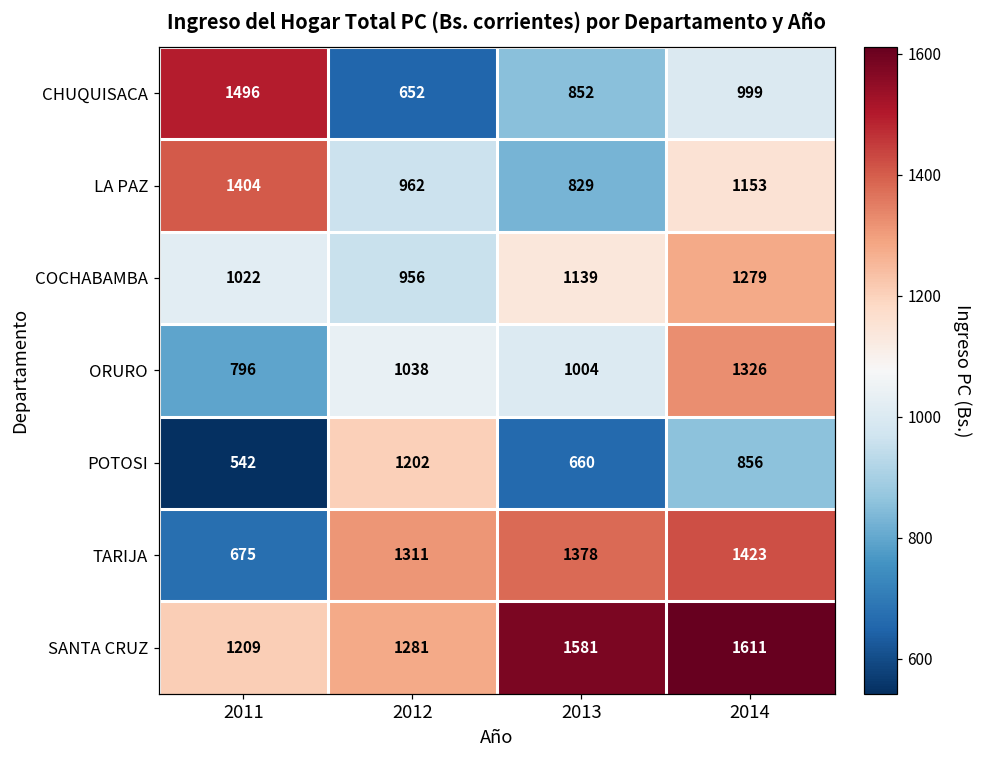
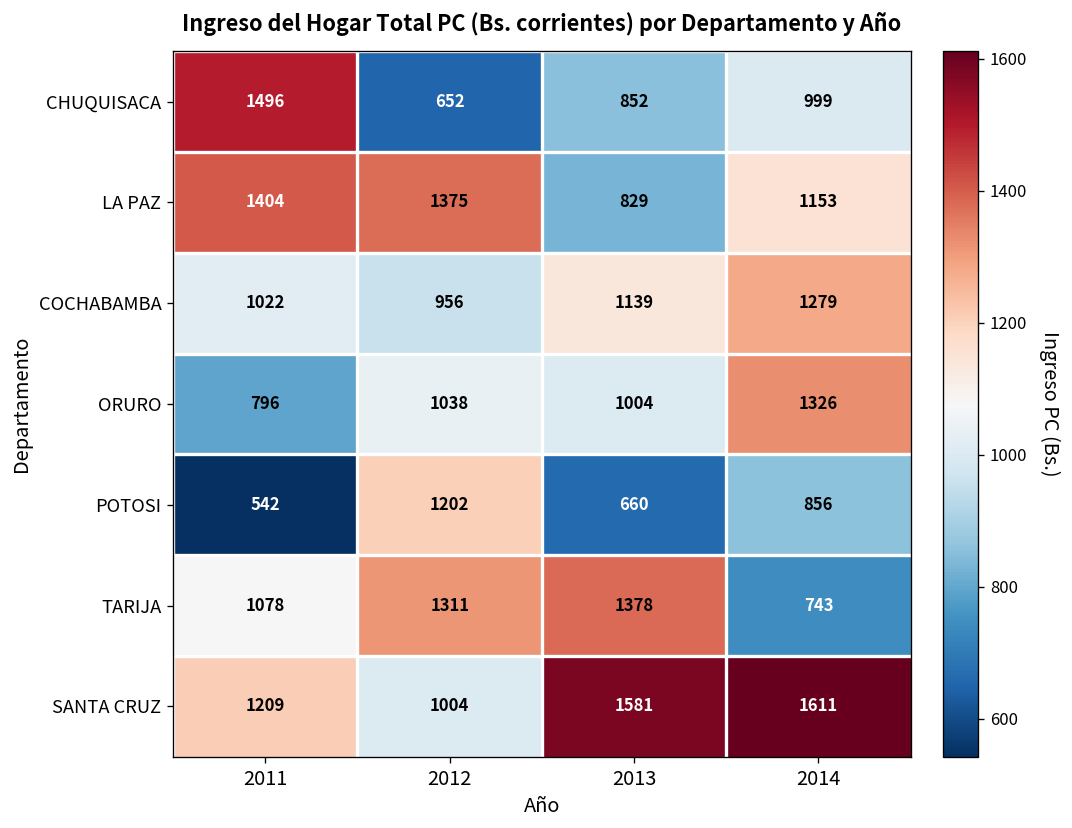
LA PAZ, 2012: 962 -> 1375
TARIJA, 2011: 675 -> 1078
TARIJA, 2014: 1423 -> 743
SANTA CRUZ, 2012: 1281 -> 1004
